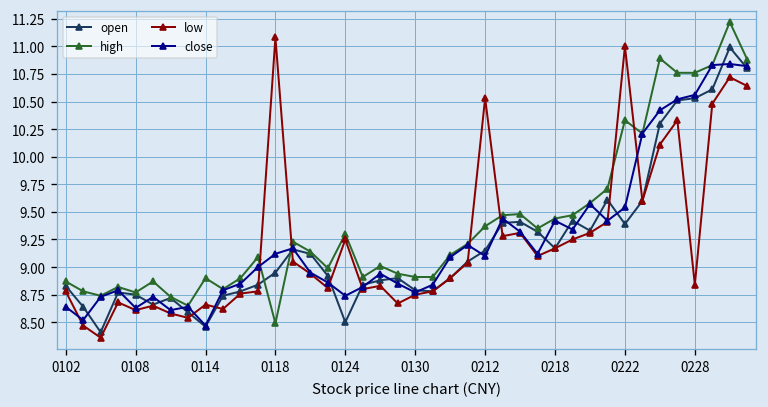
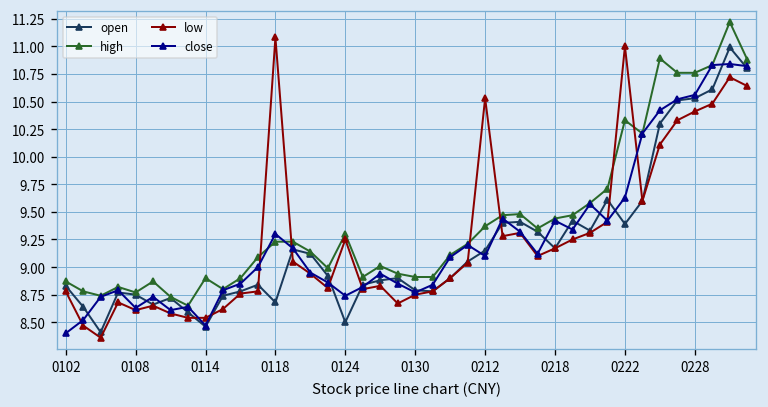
close, 0102: 8.6 -> 8.4
low, 0114: 8.7 -> 8.5
open, 0118: 9.0 -> 8.7
high, 0118: 8.5 -> 9.2
close, 0118: 9.1 -> 9.3
close, 0222: 9.5 -> 9.6
low, 0228: 8.8 -> 10.4
